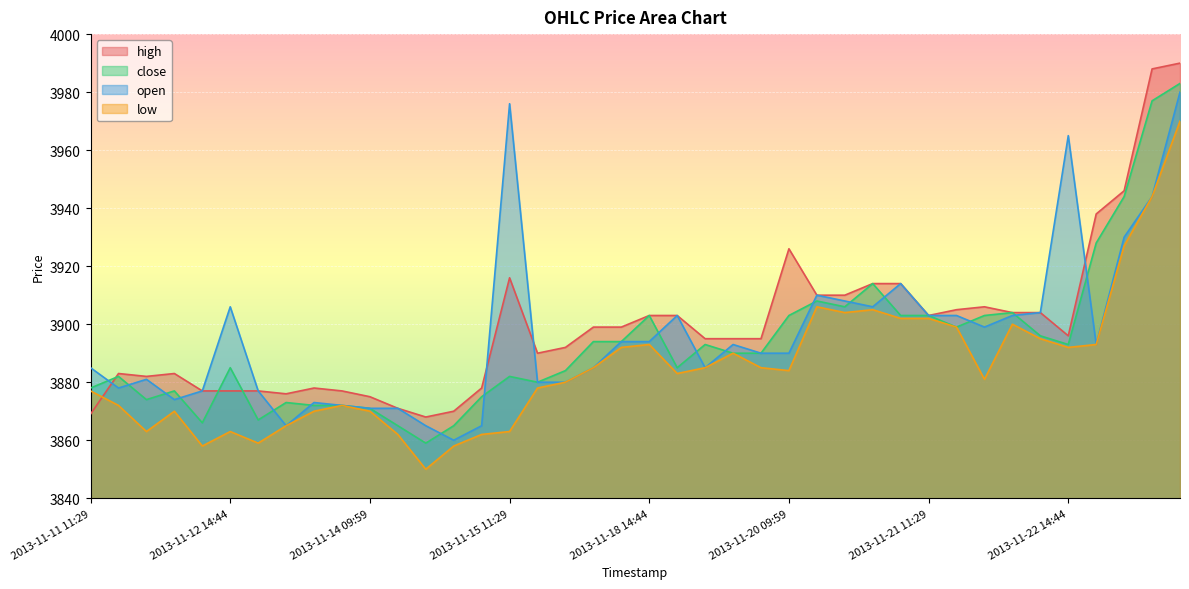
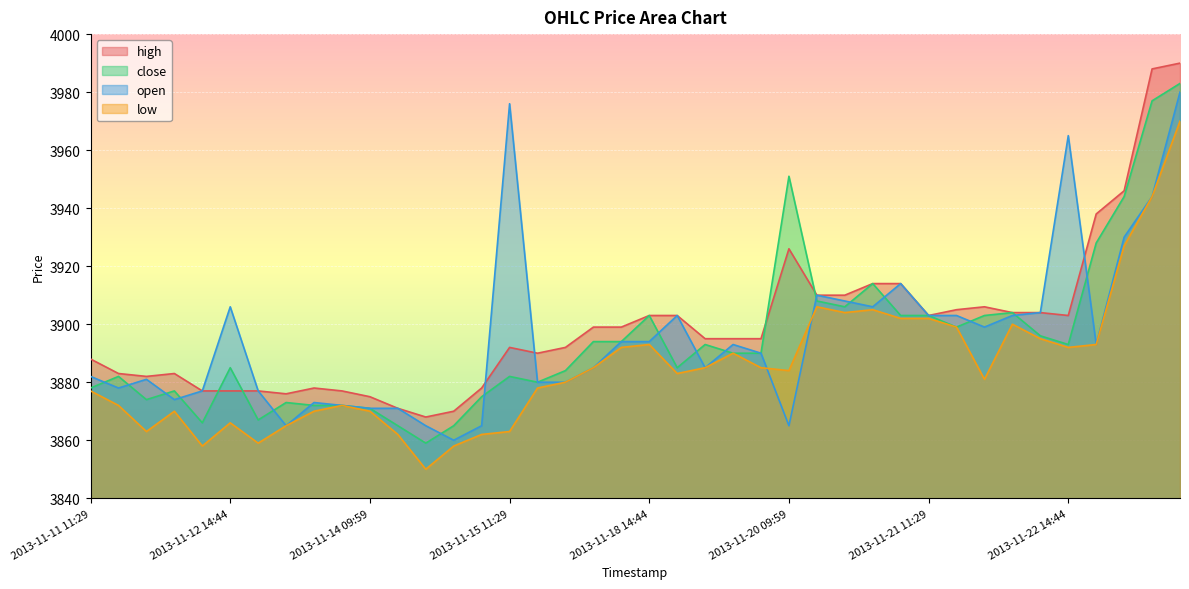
high, 2013-11-11 11:29: 3869 -> 3888
open, 2013-11-11 11:29: 3885 -> 3882
low, 2013-11-12 14:44: 3863 -> 3866
high, 2013-11-15 11:29: 3916 -> 3892
close, 2013-11-20 09:59: 3903 -> 3951
open, 2013-11-20 09:59: 3890 -> 3865
high, 2013-11-22 14:44: 3896 -> 3903
